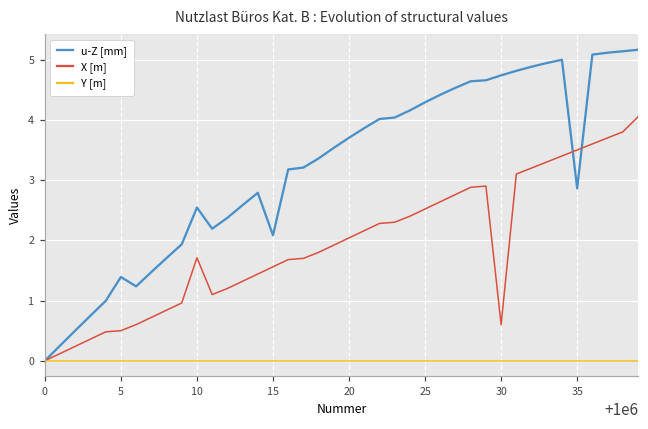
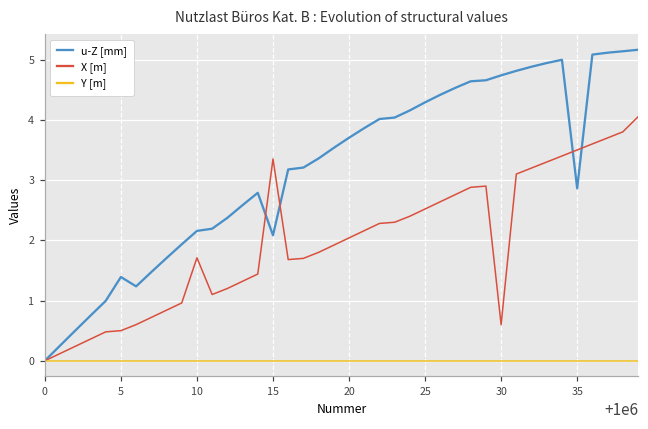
u-Z [mm], 10: 2.5 -> 2.2
X [m], 15: 1.6 -> 3.4
